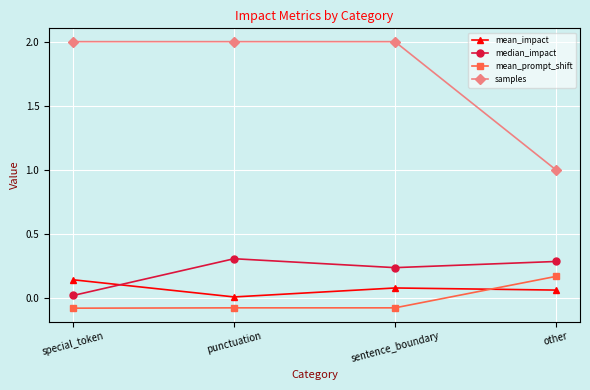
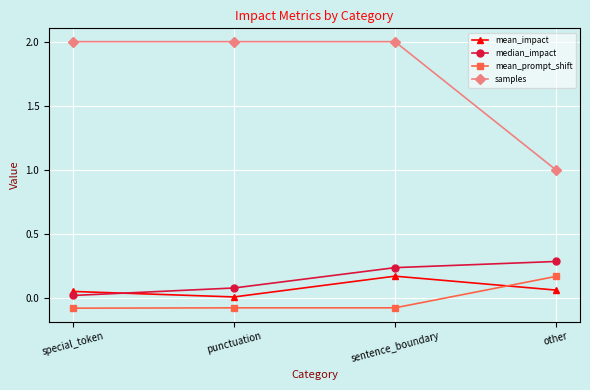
mean_impact, special_token: 0.14 -> 0.05
median_impact, punctuation: 0.31 -> 0.08
mean_impact, sentence_boundary: 0.08 -> 0.17
